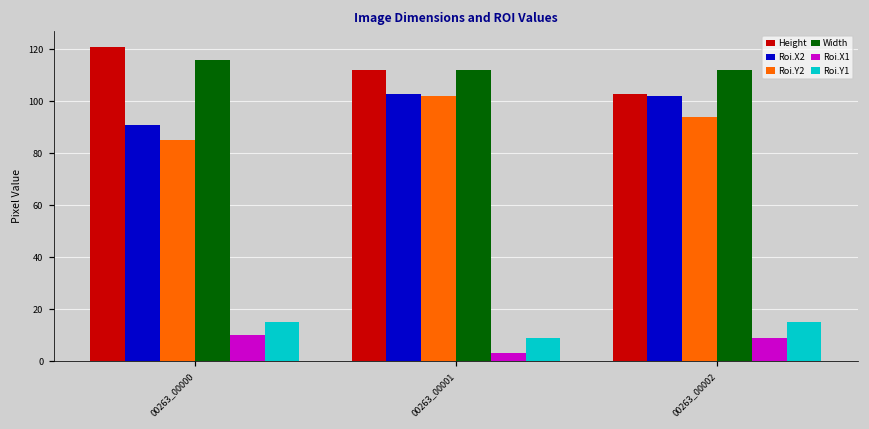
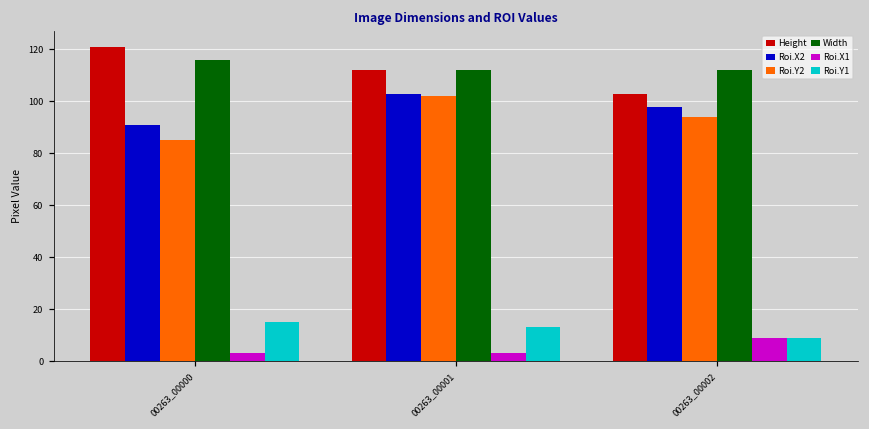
Roi.X1, 00263_00000: 10 -> 3
Roi.Y1, 00263_00001: 9 -> 13
Roi.X2, 00263_00002: 102 -> 98
Roi.Y1, 00263_00002: 15 -> 9
